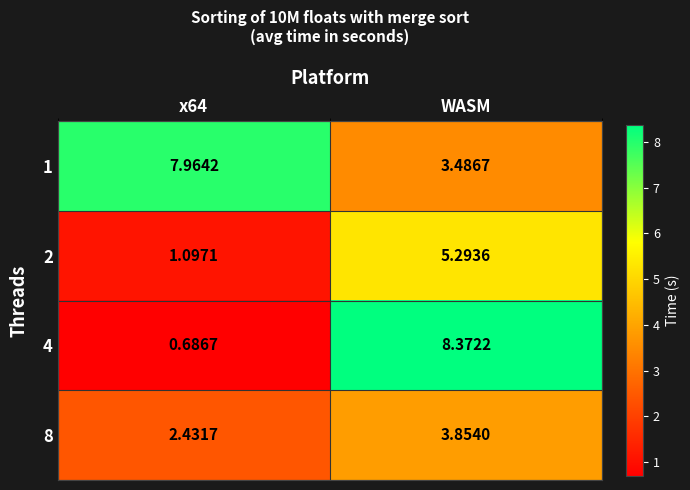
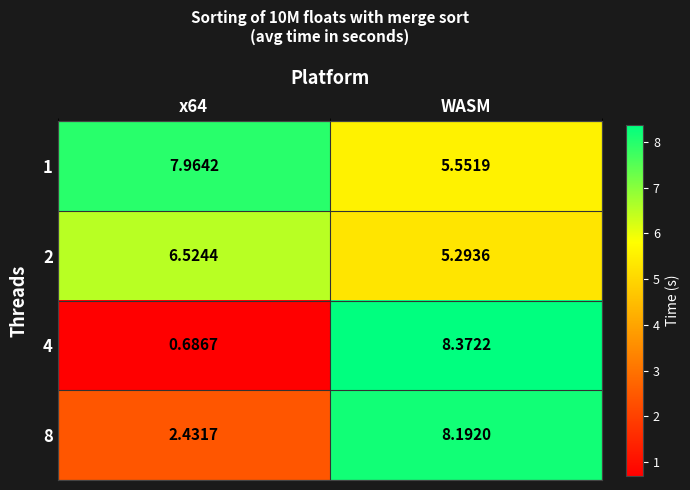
1, WASM: 3.4867 -> 5.5519
2, x64: 1.0971 -> 6.5244
8, WASM: 3.8540 -> 8.1920
